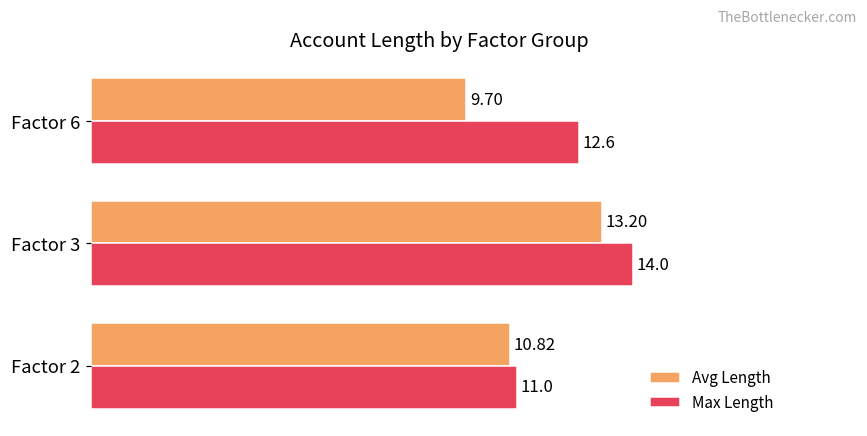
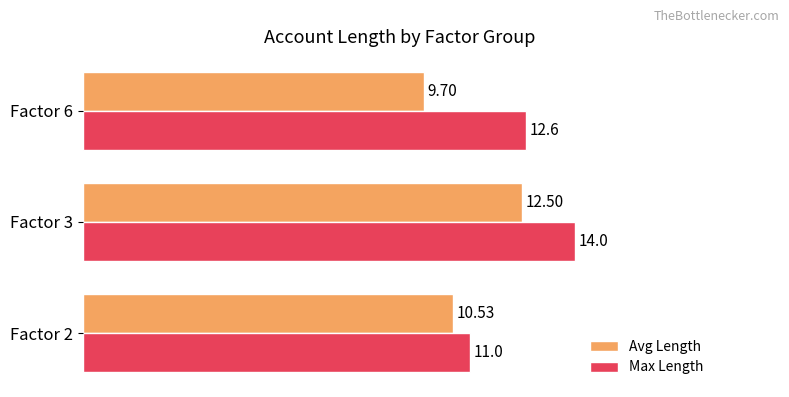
Avg Length, Factor 3: 13.20 -> 12.50
Avg Length, Factor 2: 10.82 -> 10.53
